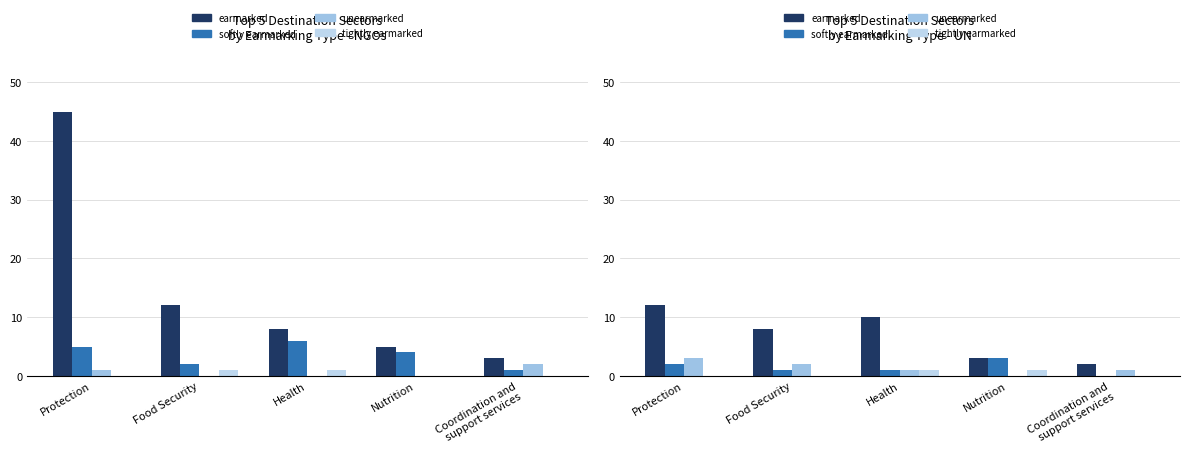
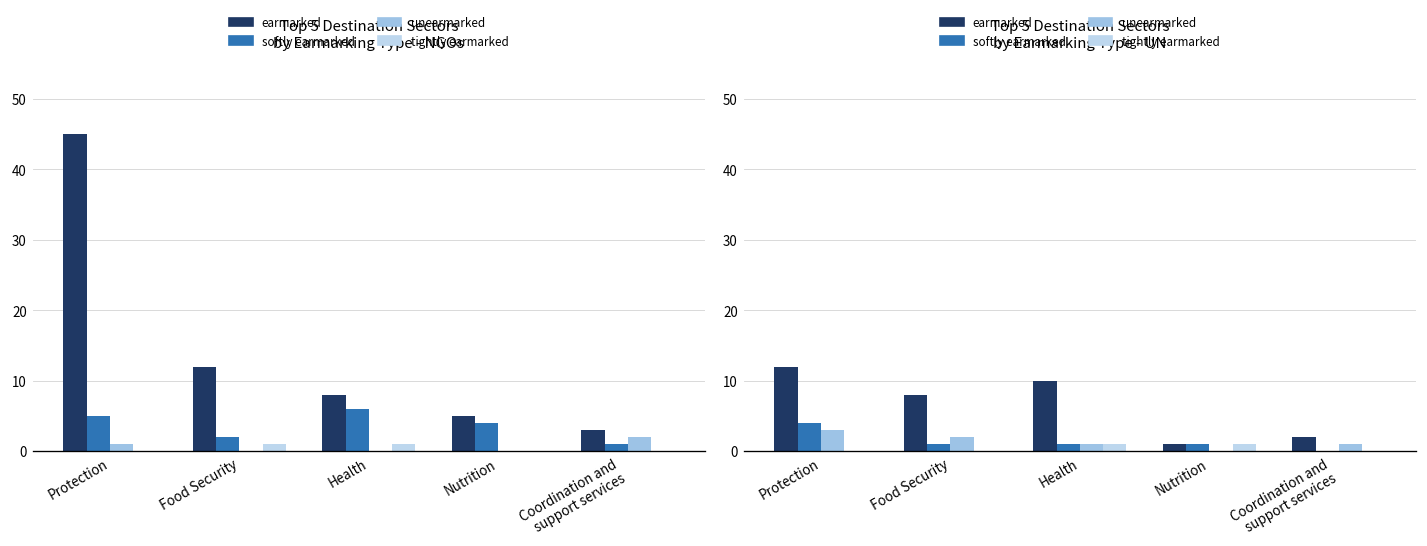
Top 5 Destination Sectors by Earmarking Type - UN, softly earmarked, Protection: 2 -> 4
Top 5 Destination Sectors by Earmarking Type - UN, earmarked, Nutrition: 3 -> 1
Top 5 Destination Sectors by Earmarking Type - UN, softly earmarked, Nutrition: 3 -> 1
